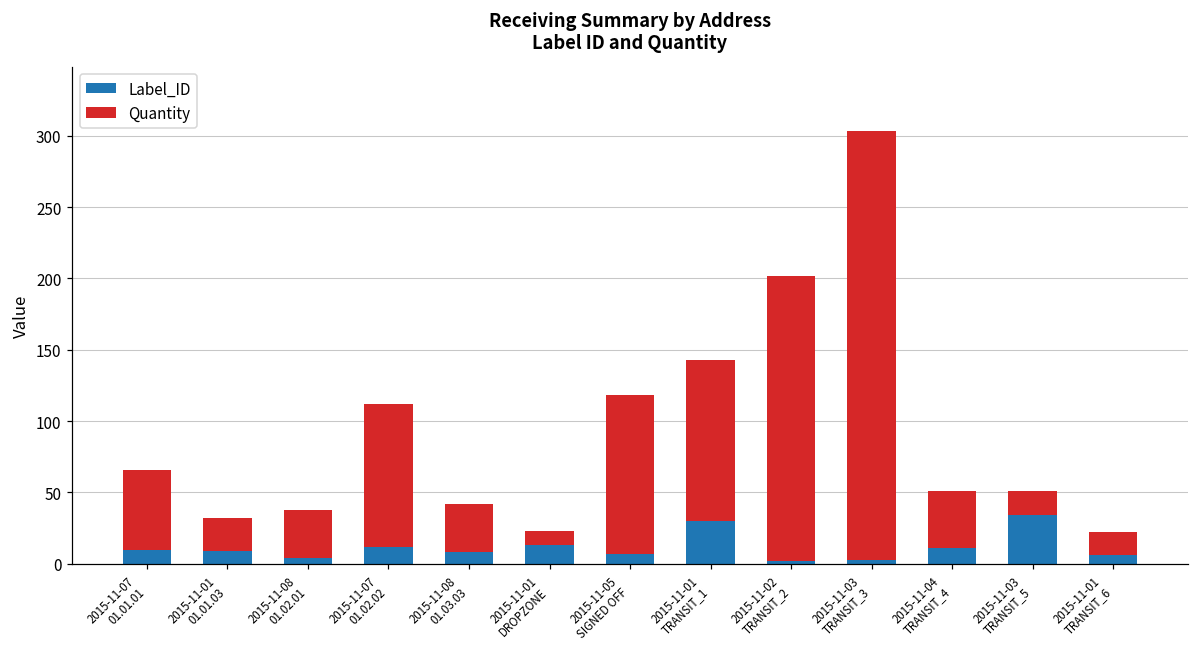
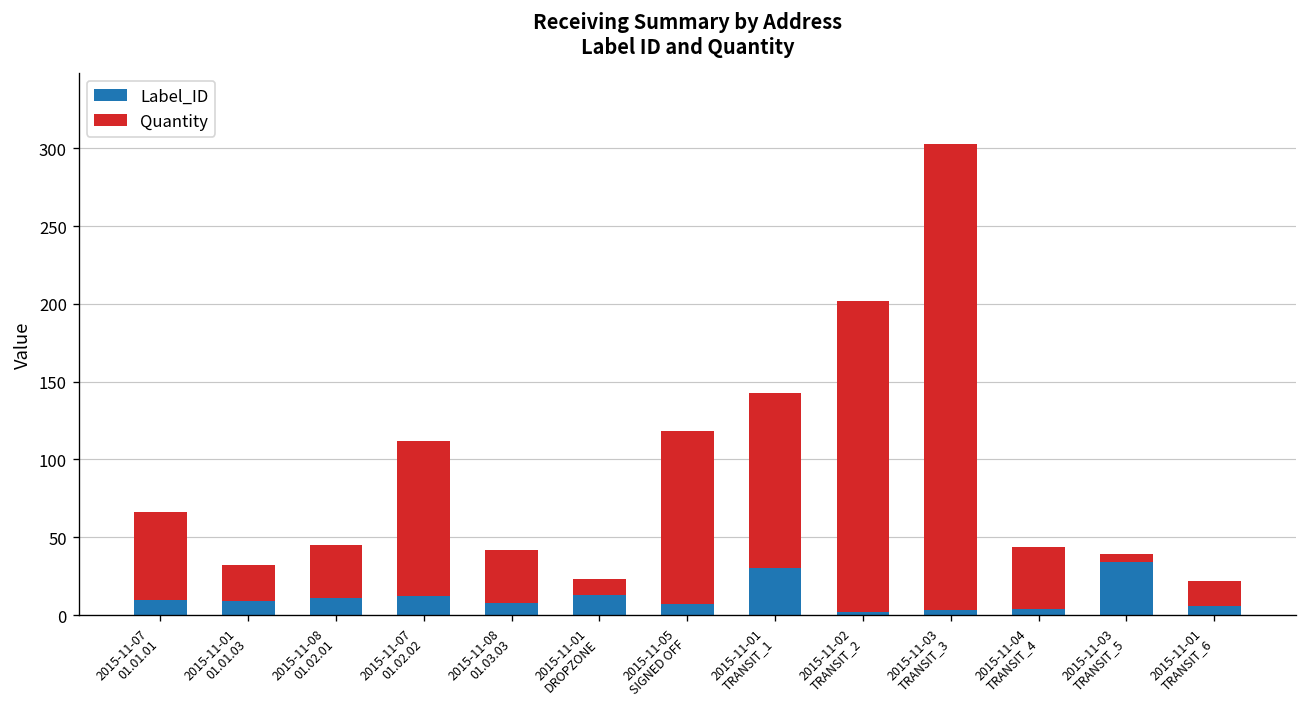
Label_ID, 2015-11-08 01.02.01: 4 -> 11
Label_ID, 2015-11-04 TRANSIT_4: 11 -> 4
Quantity, 2015-11-03 TRANSIT_5: 17 -> 5
